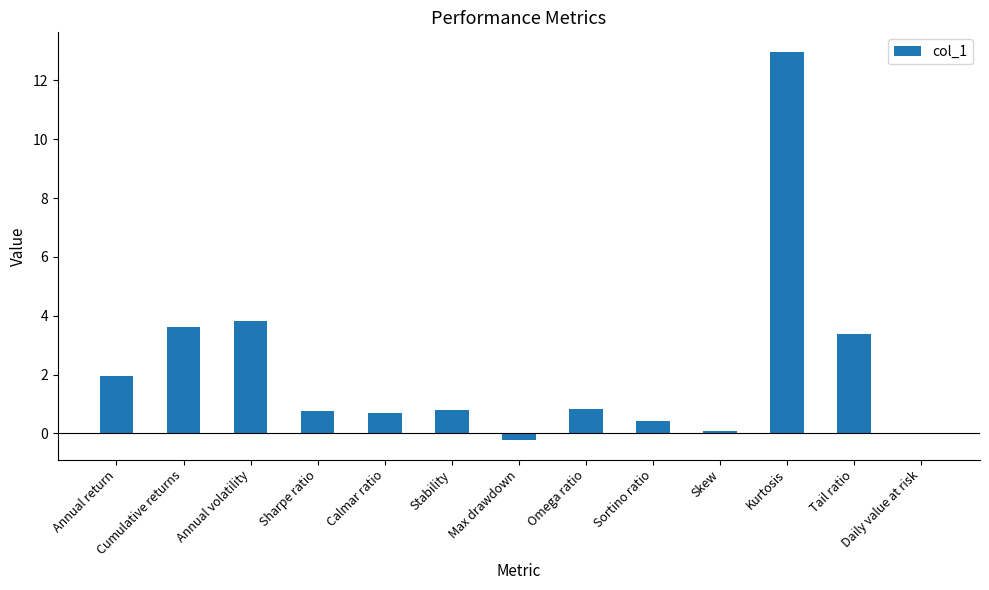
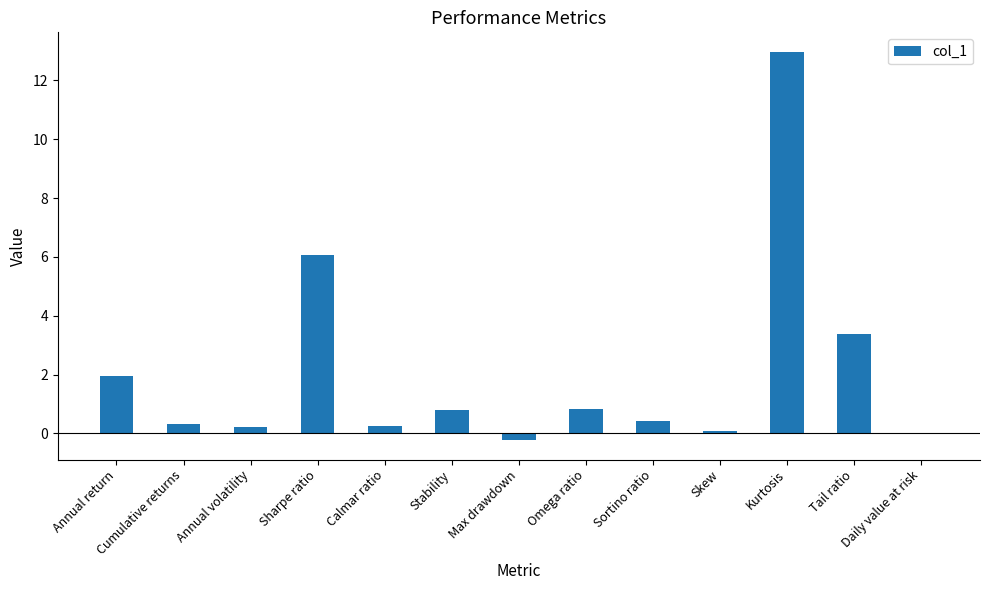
Cumulative returns: 3.6 -> 0.3
Annual volatility: 3.8 -> 0.2
Sharpe ratio: 0.8 -> 6.0
Calmar ratio: 0.7 -> 0.3
